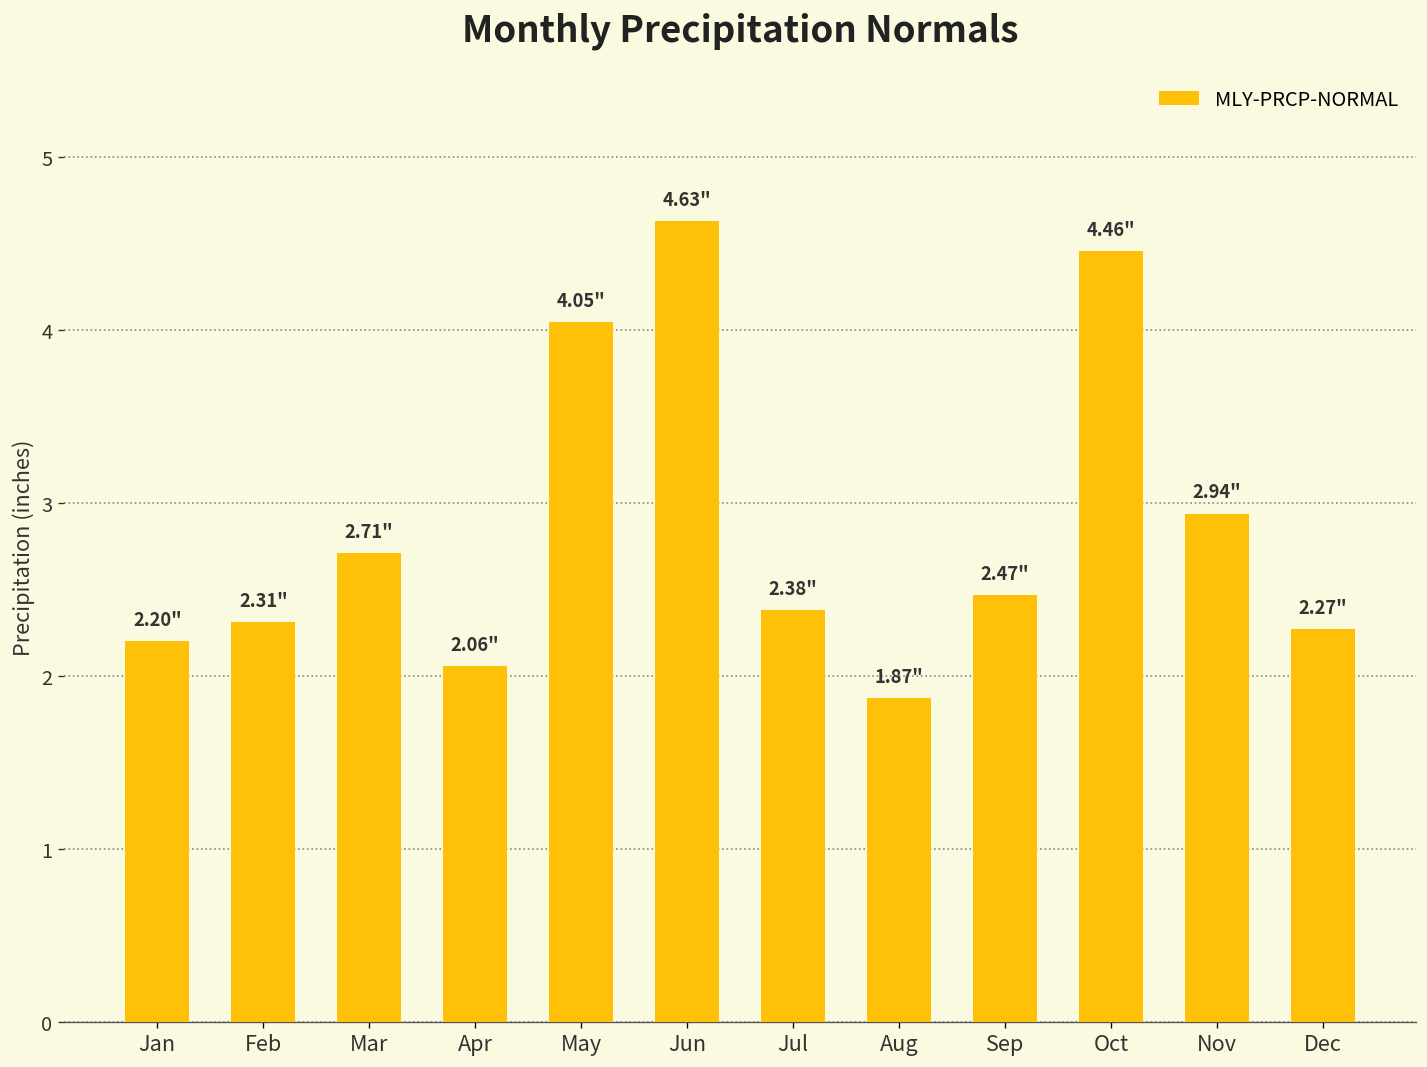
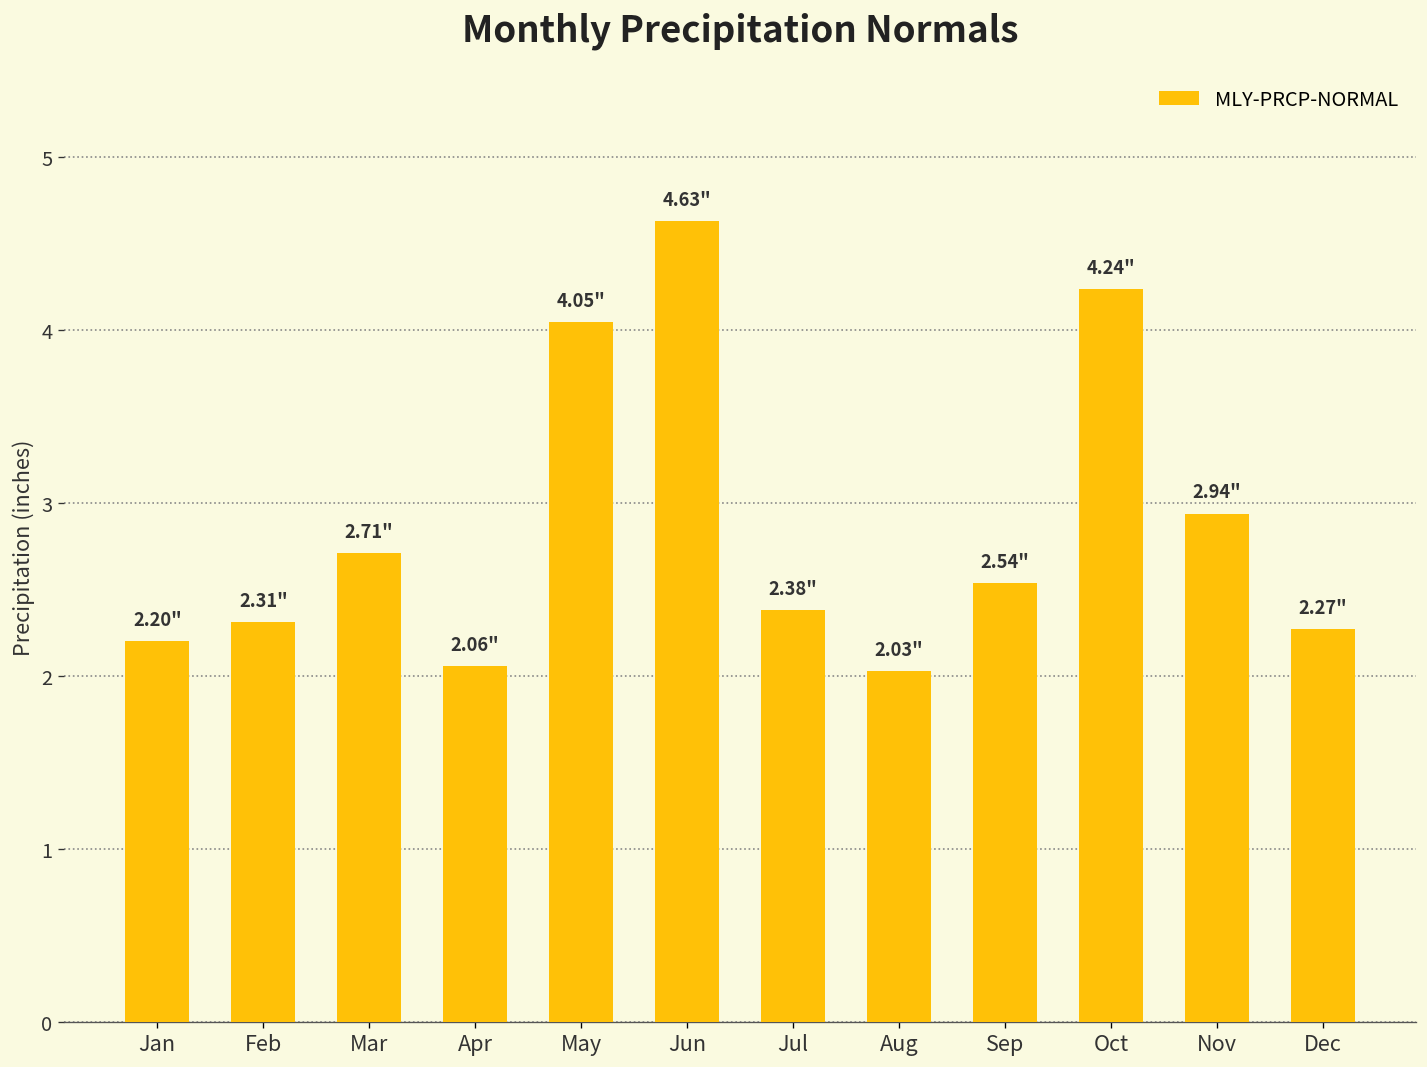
Aug: 1.87" -> 2.03"
Sep: 2.47" -> 2.54"
Oct: 4.46" -> 4.24"
